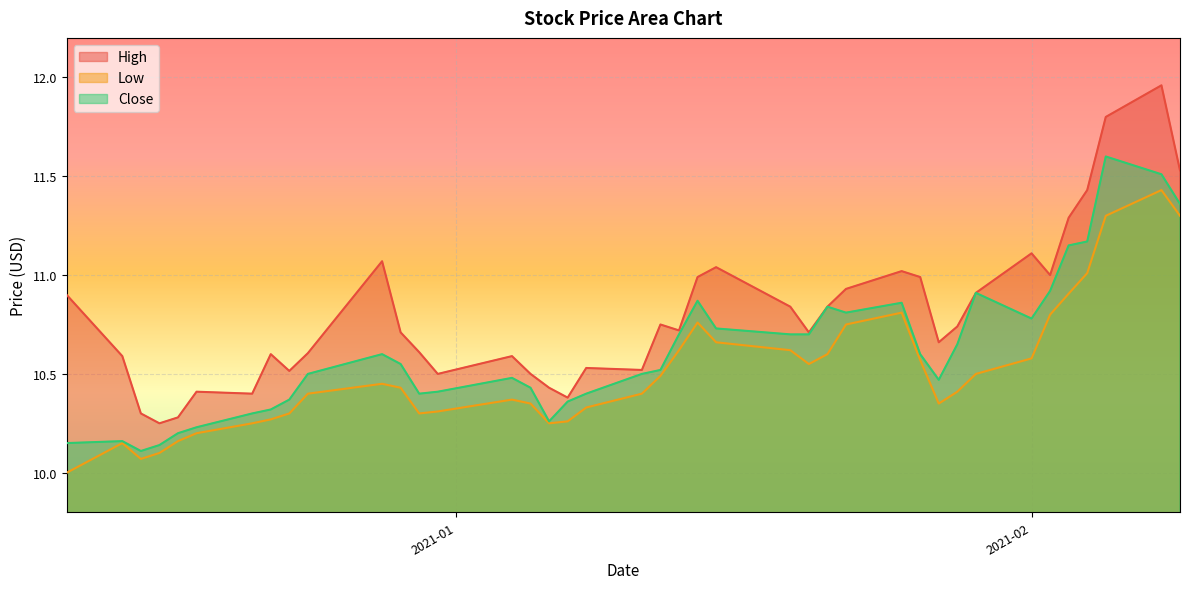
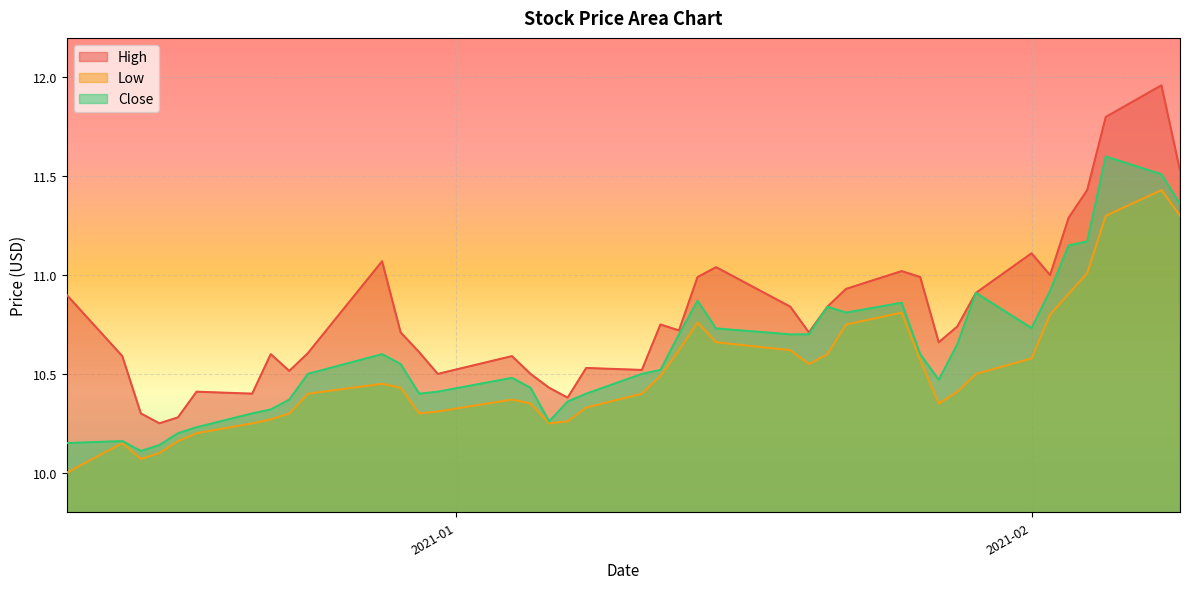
Close, 2021-02: 10.78 -> 10.73
